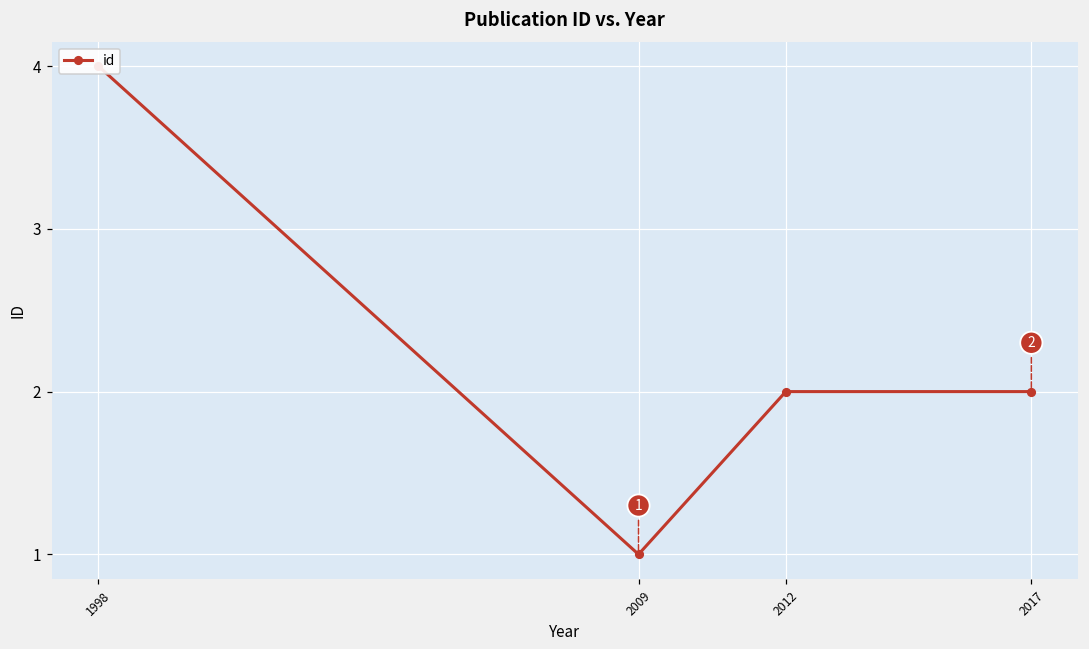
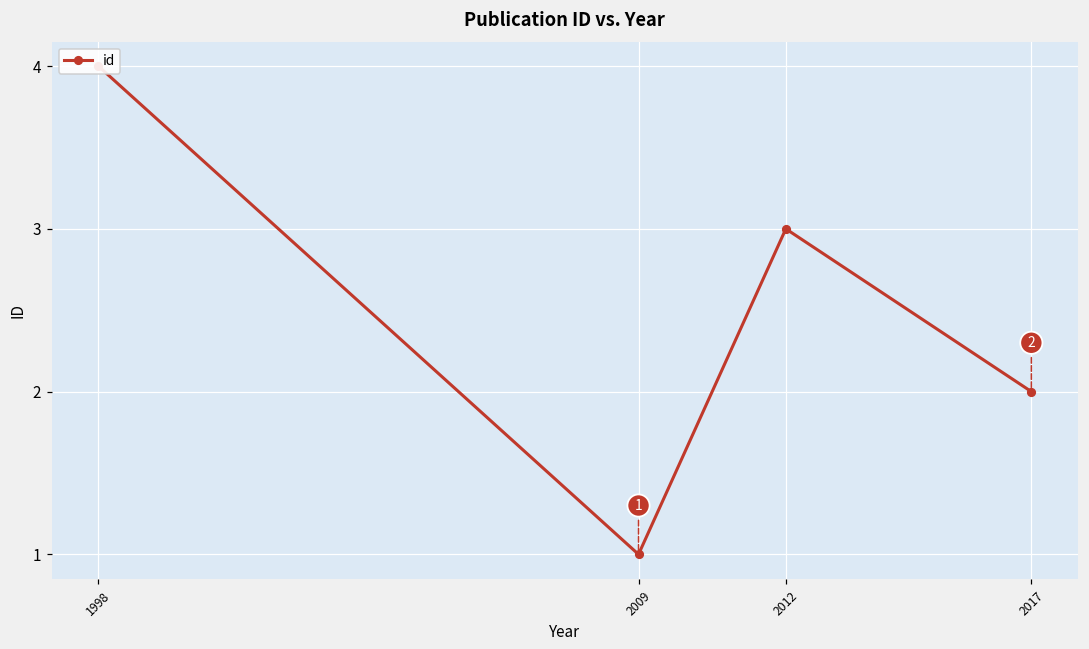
2012: 2 -> 3
